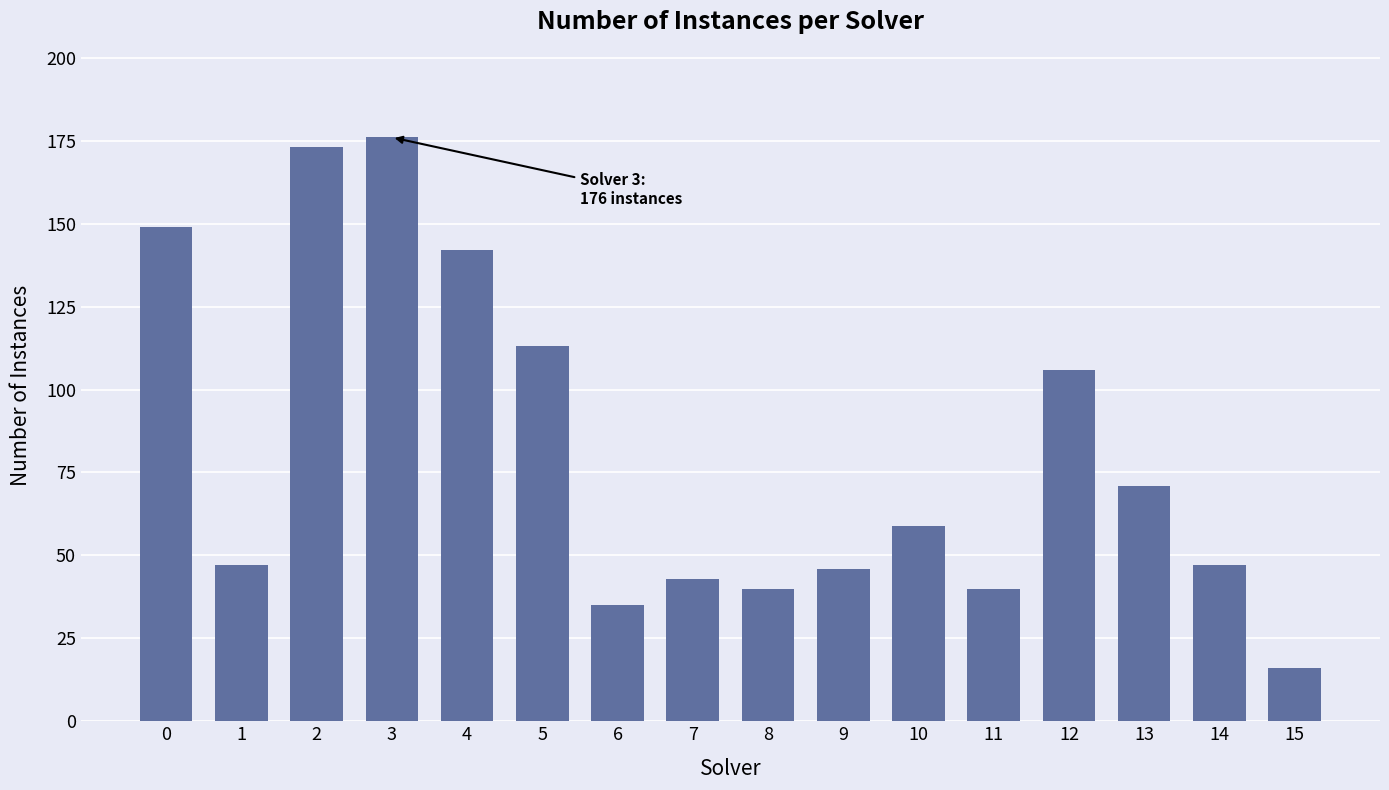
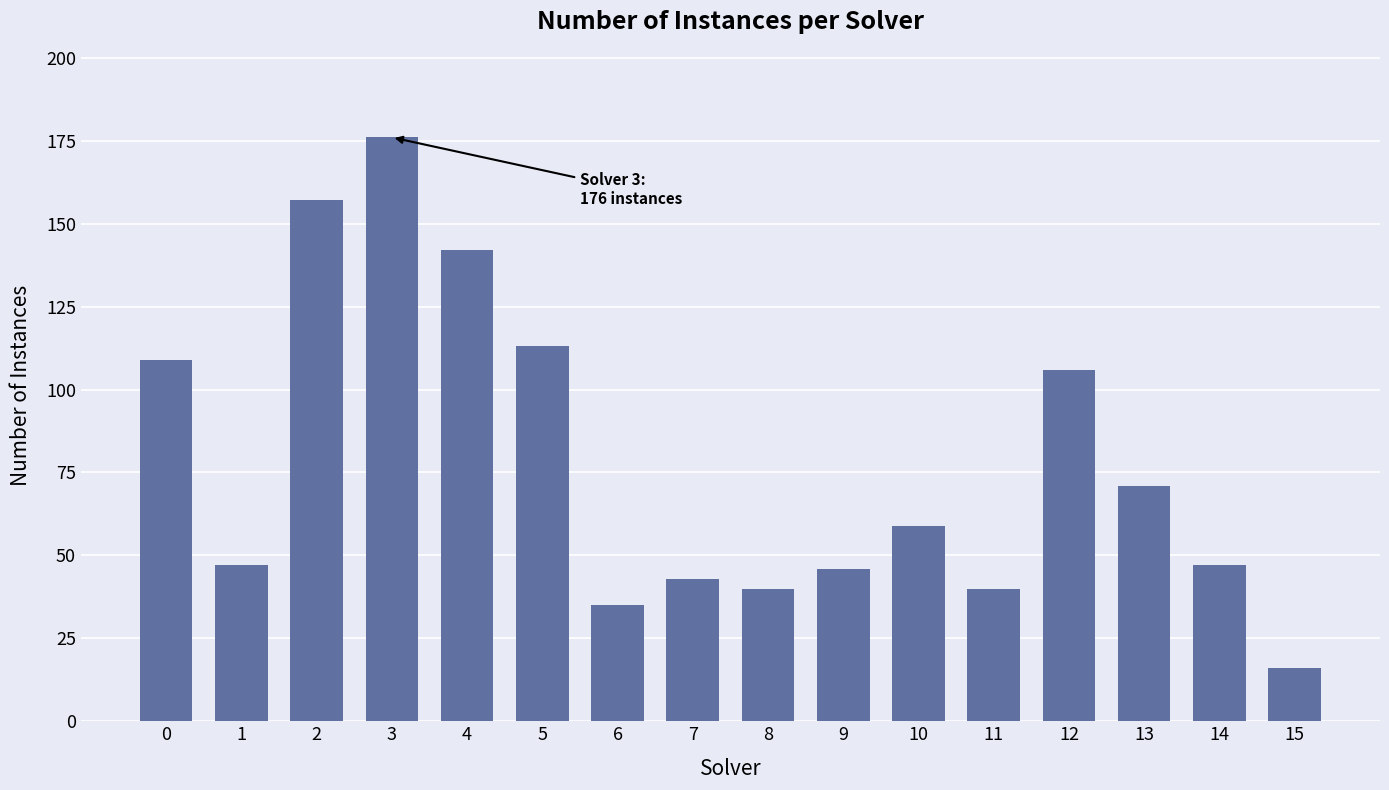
0: 149 -> 109
2: 173 -> 157
